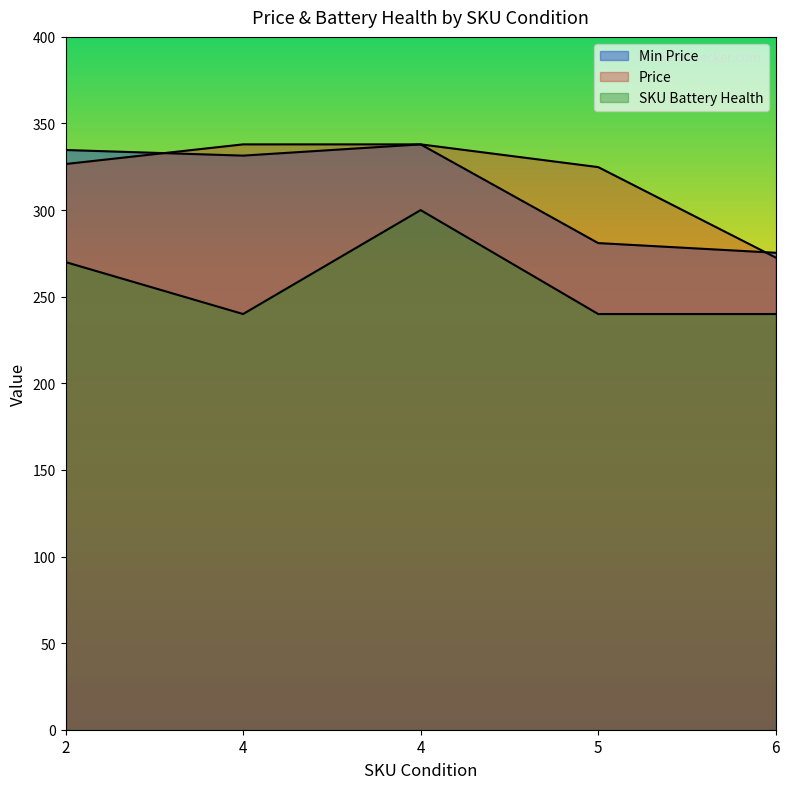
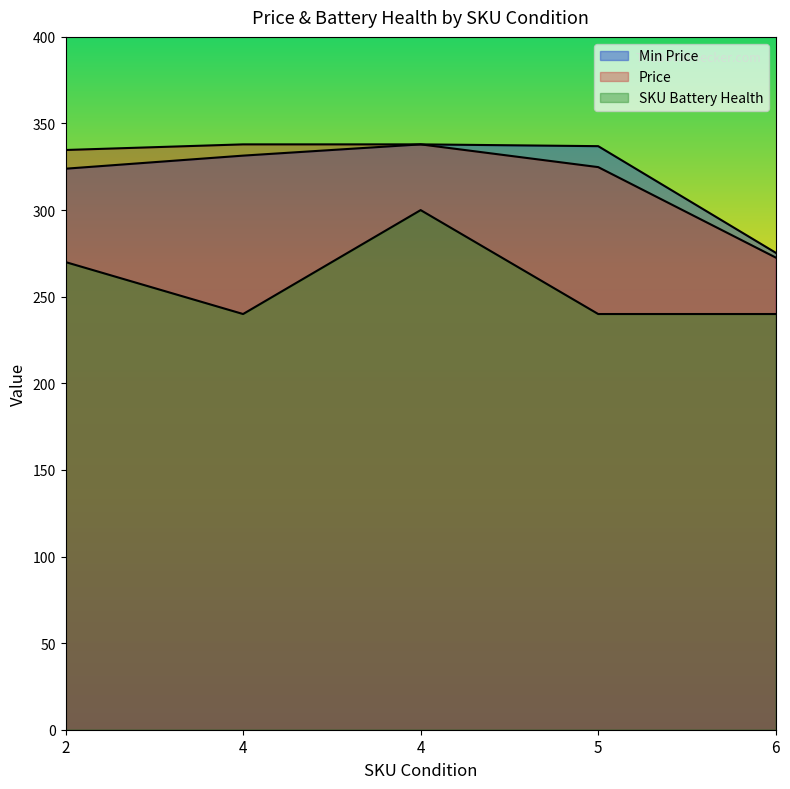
Min Price, 2: 335 -> 324
Price, 2: 327 -> 335
Min Price, 5: 281 -> 337
